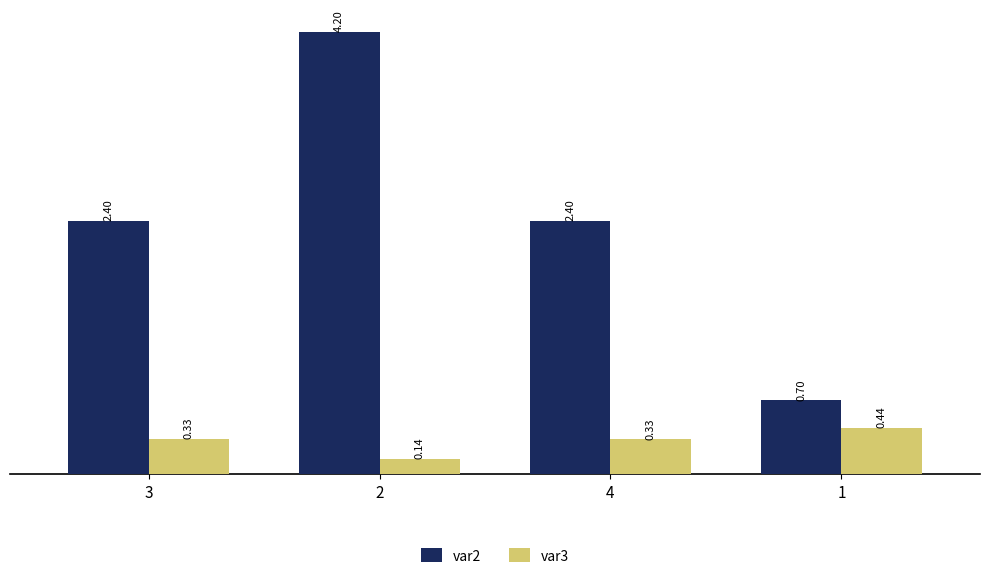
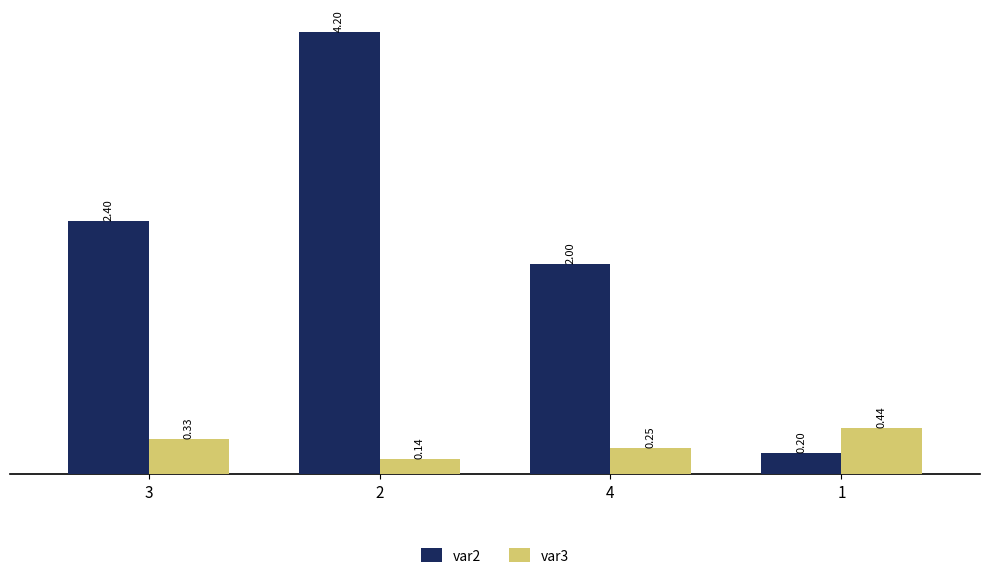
var2, 4: 2.40 -> 2.00
var3, 4: 0.33 -> 0.25
var2, 1: 0.70 -> 0.20
